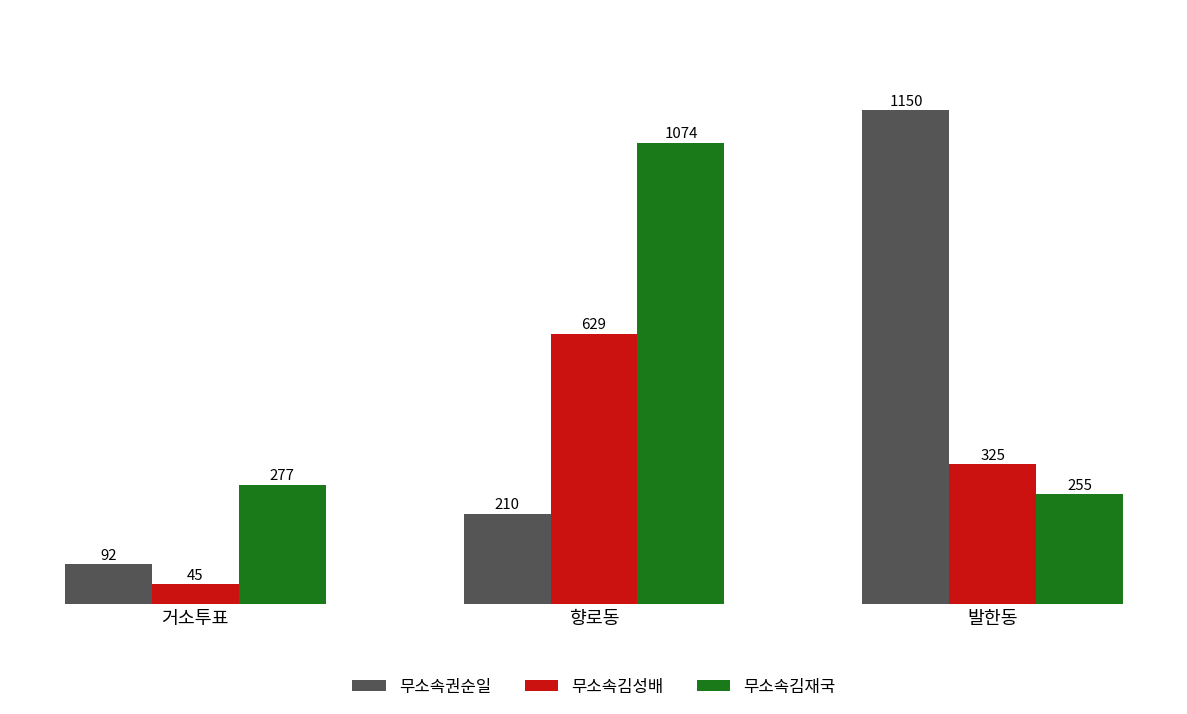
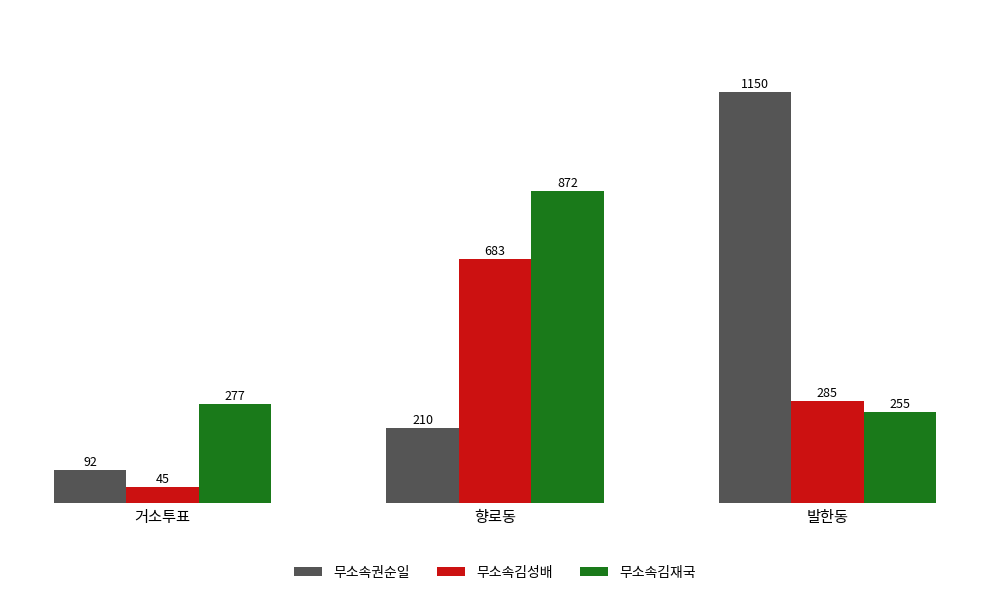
무소속김성배, 향로동: 629 -> 683
무소속김재국, 향로동: 1074 -> 872
무소속김성배, 발한동: 325 -> 285
